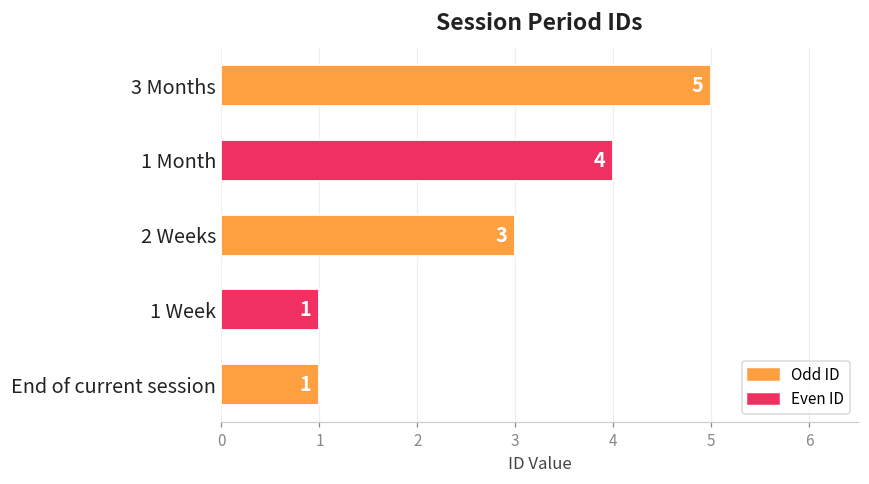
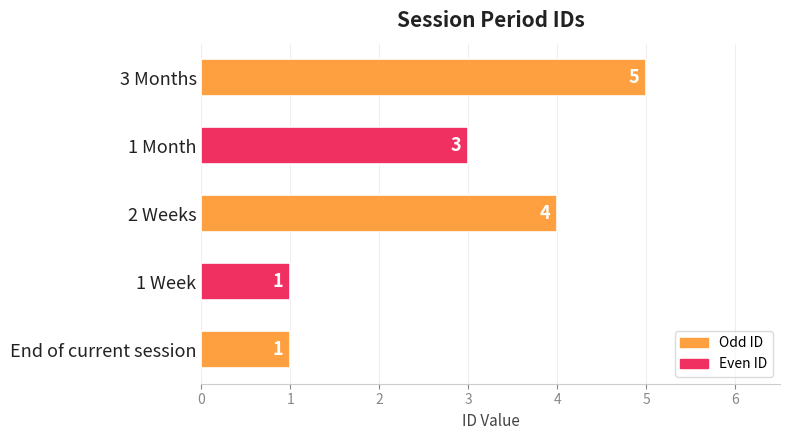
1 Month: 4 -> 3
2 Weeks: 3 -> 4
